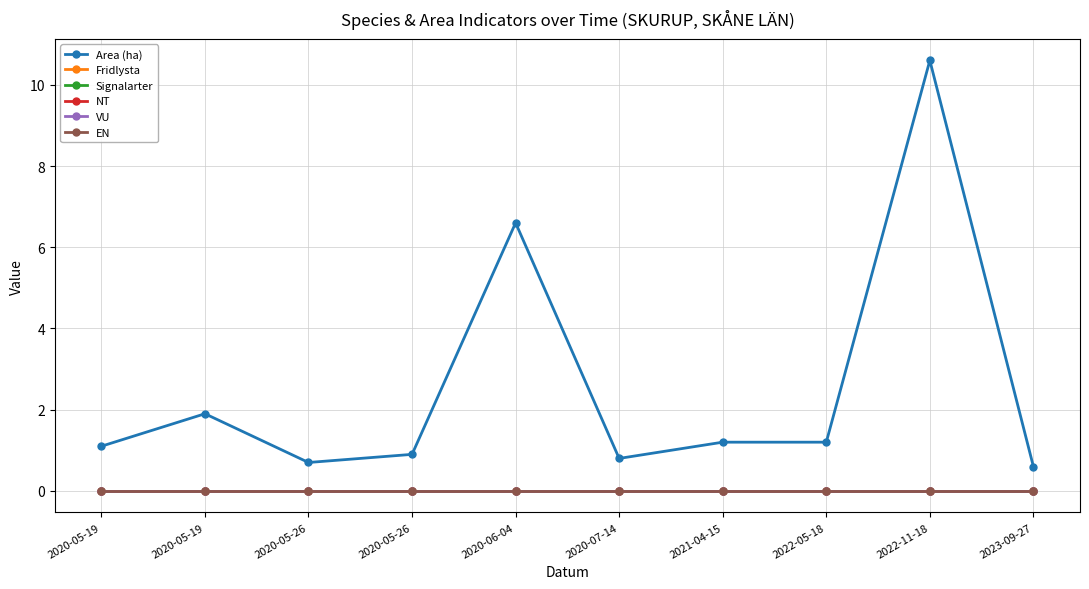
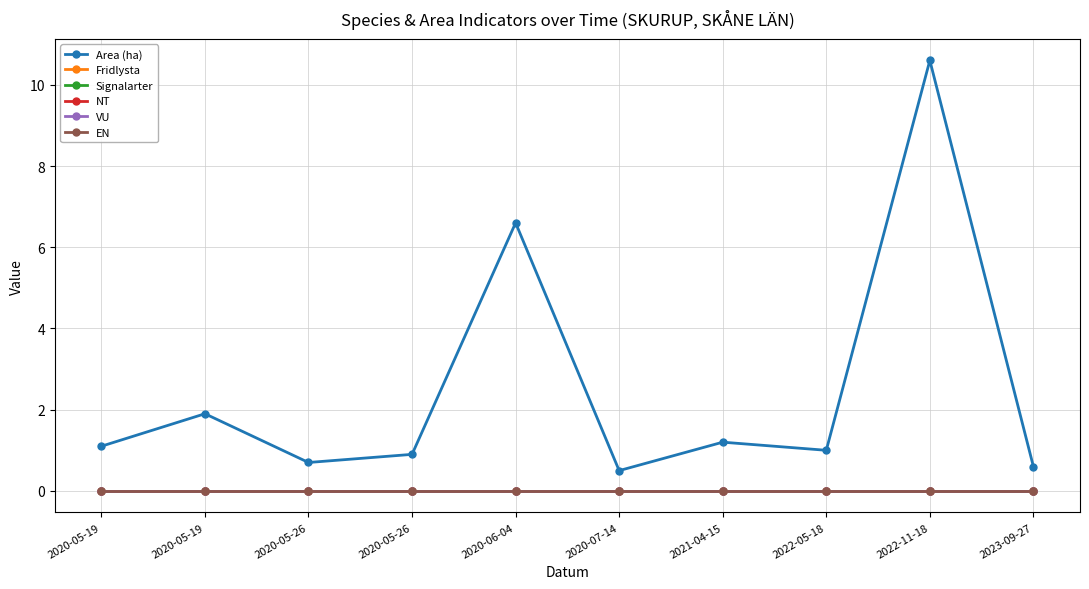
Area (ha), 2020-07-14: 0.8 -> 0.5
Area (ha), 2022-05-18: 1.2 -> 1.0
